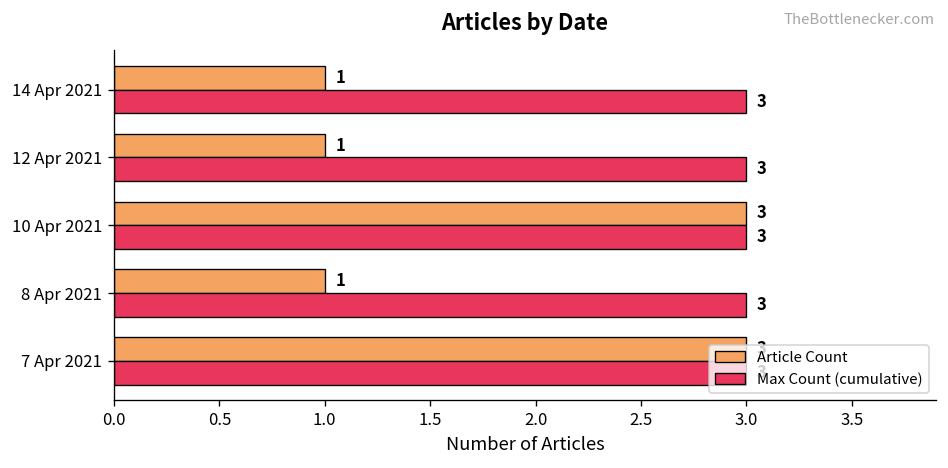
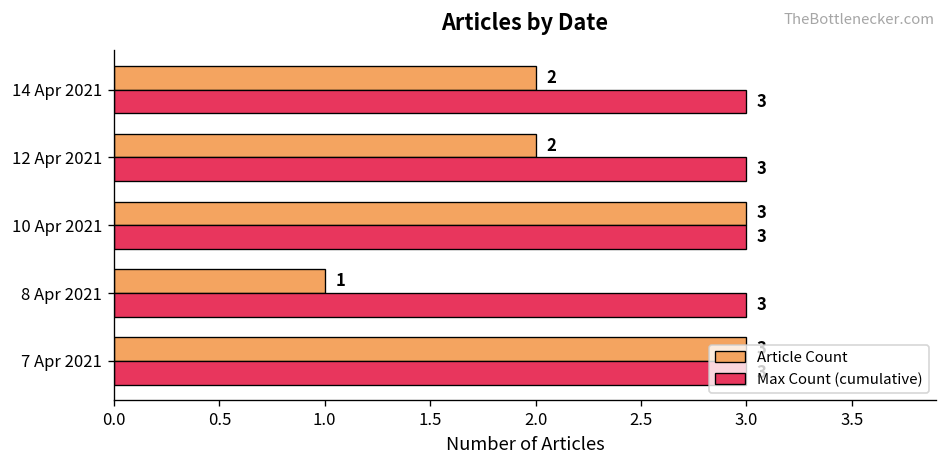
Article Count, 14 Apr 2021: 1 -> 2
Article Count, 12 Apr 2021: 1 -> 2
